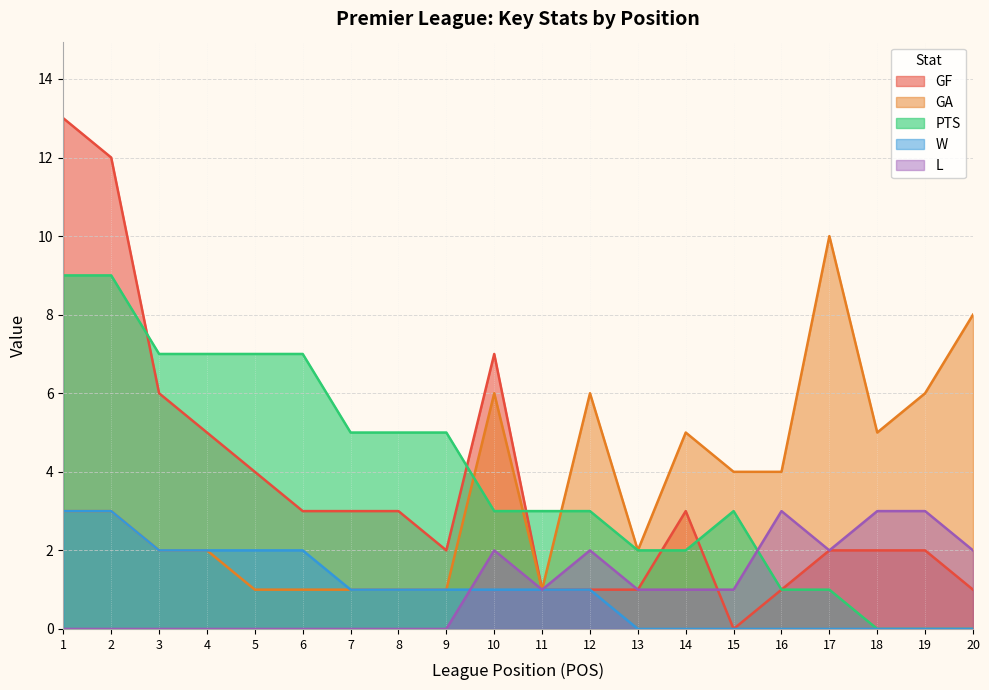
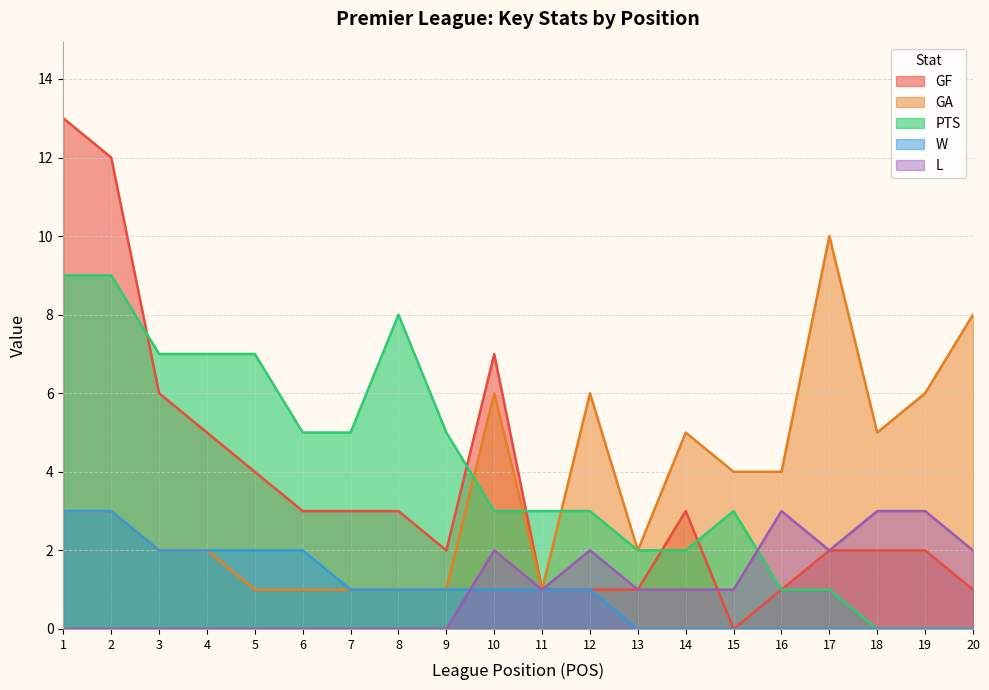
PTS, 6: 7 -> 5
PTS, 8: 5 -> 8
